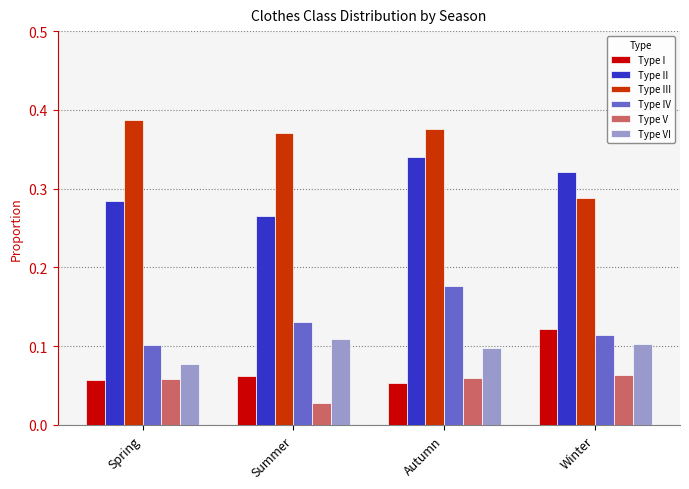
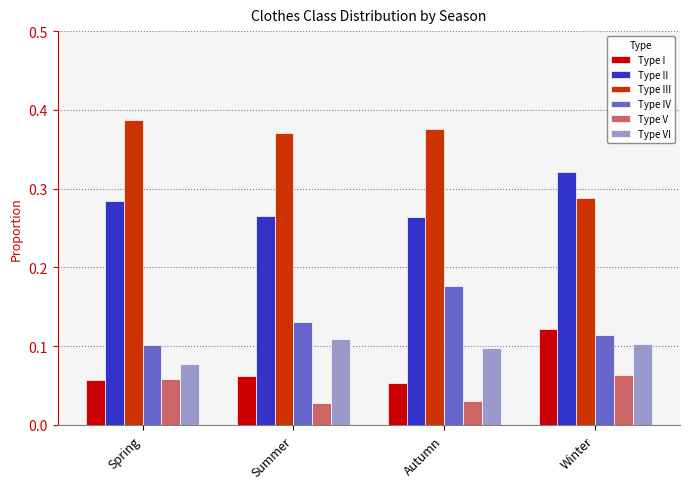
Type II, Autumn: 0.34 -> 0.26
Type V, Autumn: 0.06 -> 0.03
